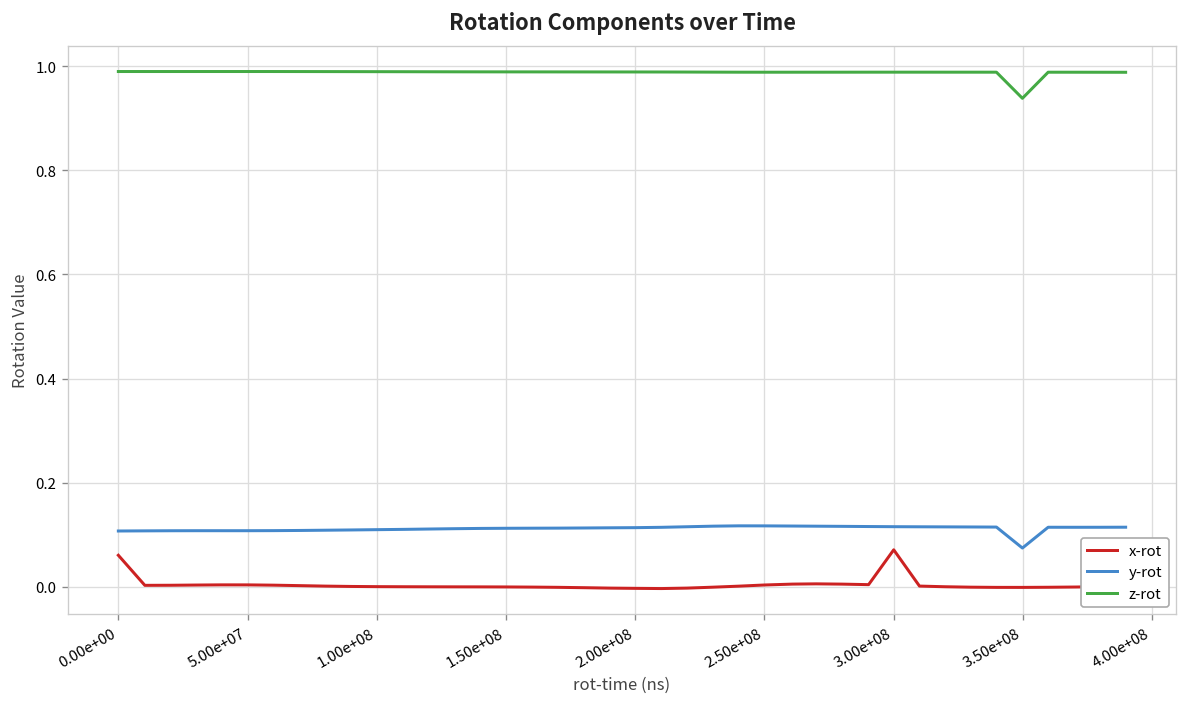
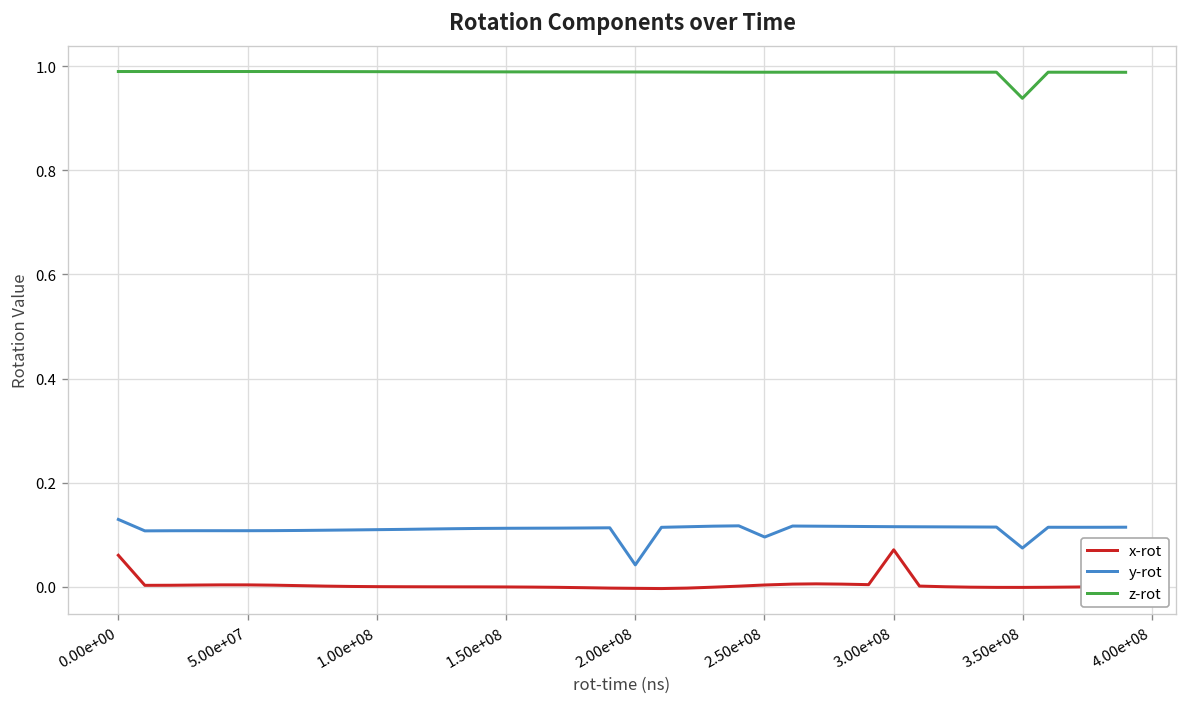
y-rot, 0.00e+00: 0.11 -> 0.13
y-rot, 2.00e+08: 0.11 -> 0.04
y-rot, 2.50e+08: 0.12 -> 0.10
